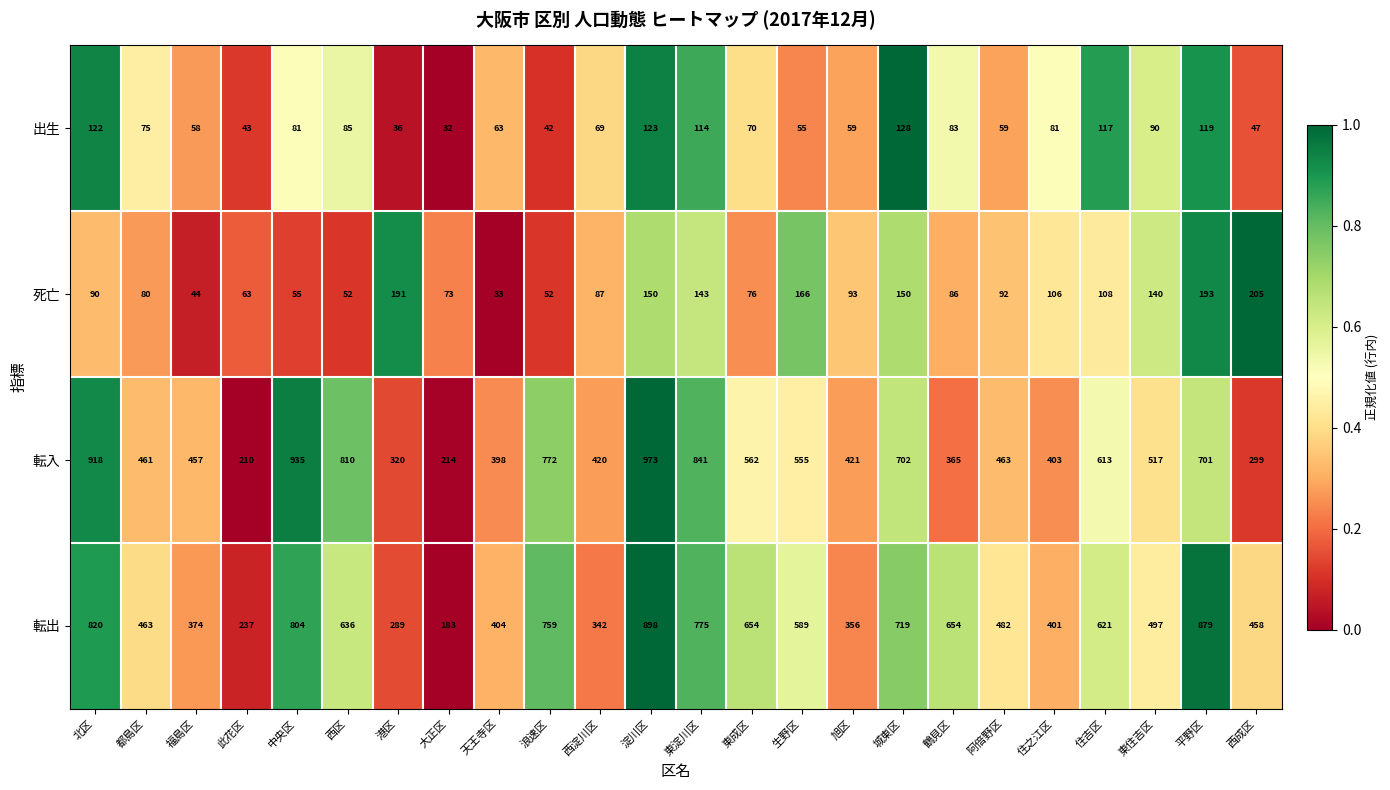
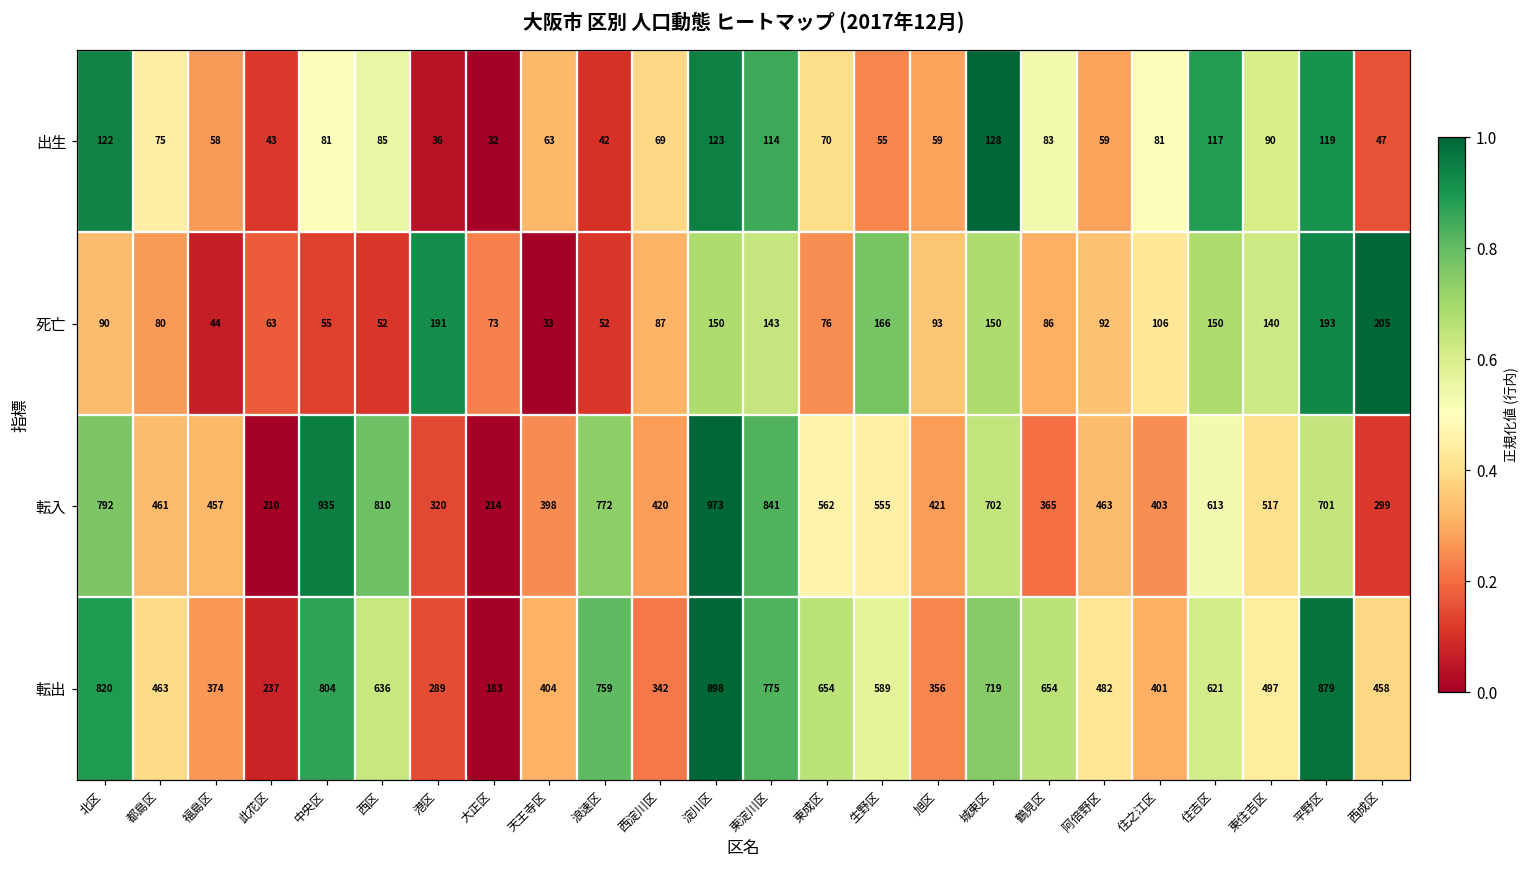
死亡, 住吉区: 108 -> 150
転入, 北区: 918 -> 792
